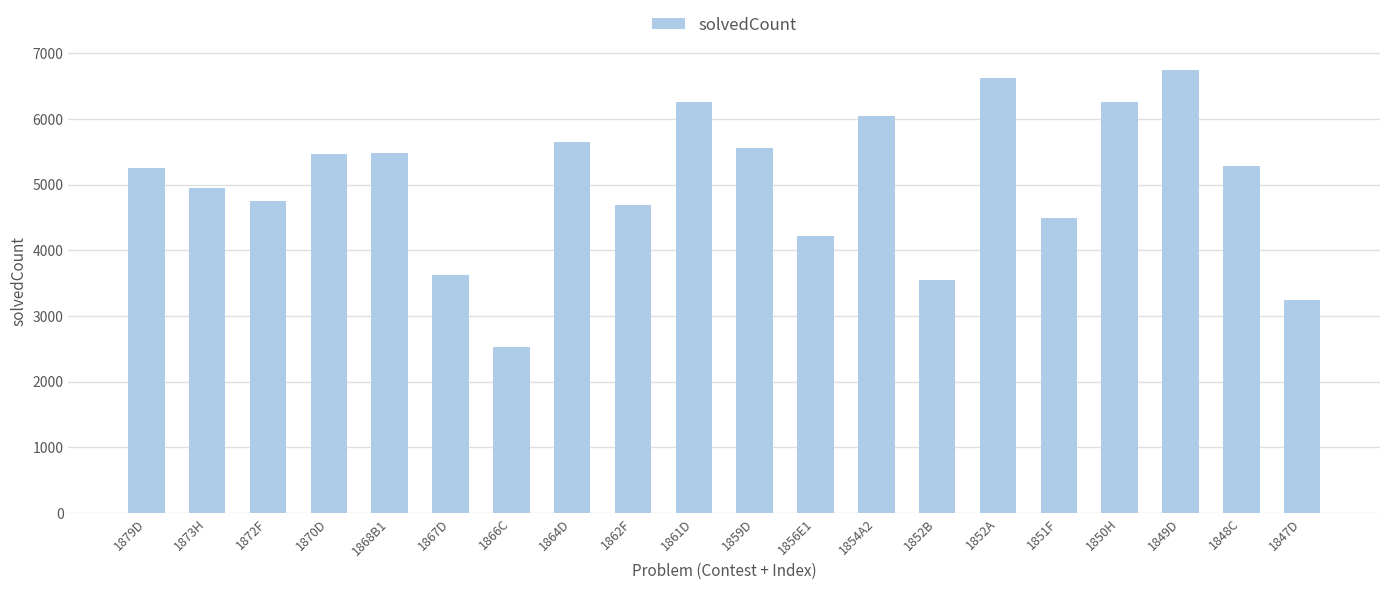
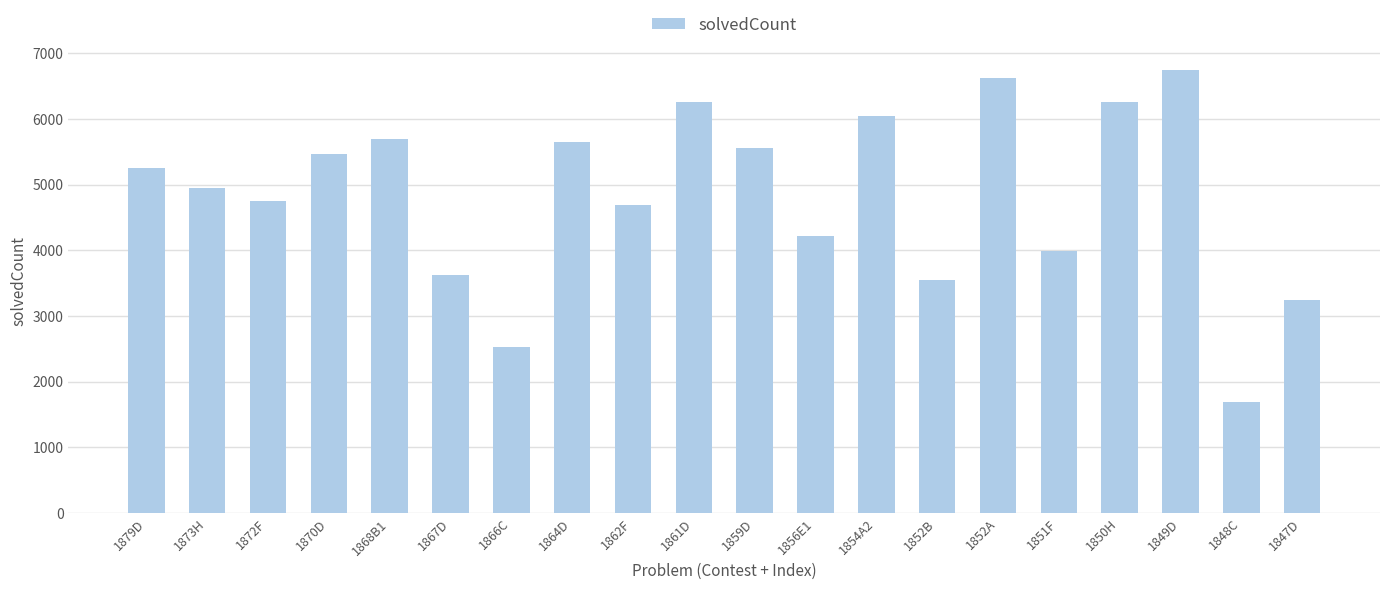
1868B1: 5500 -> 5700
1851F: 4500 -> 4000
1848C: 5300 -> 1700
